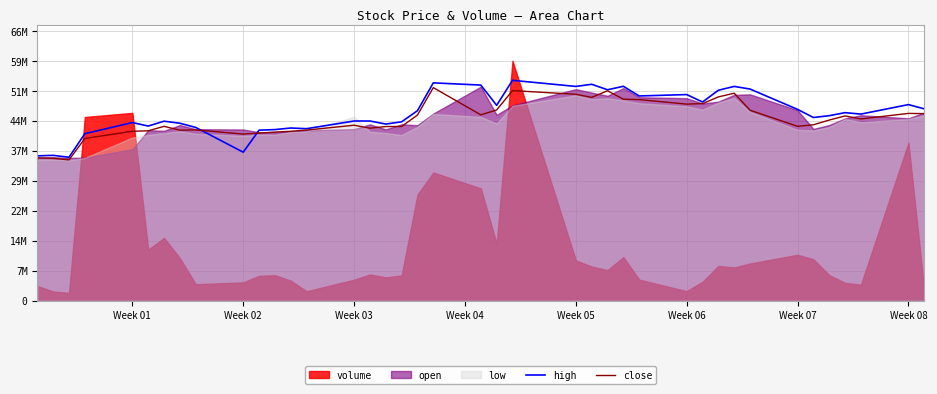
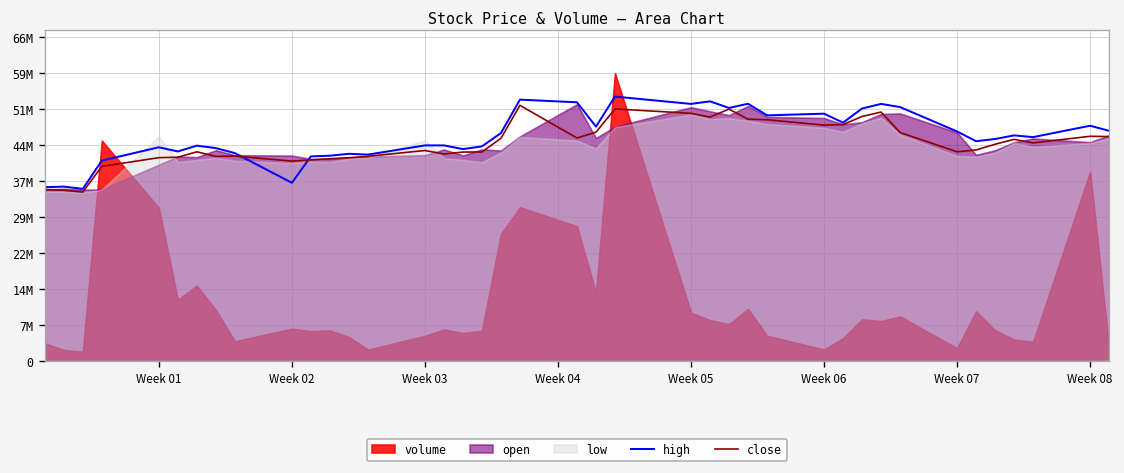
volume, Week 01: 46000000 -> 32000000
open, Week 01: 37000000 -> 40000000
low, Week 01: 40000000 -> 46000000
volume, Week 02: 5000000 -> 7000000
volume, Week 07: 11000000 -> 3000000
